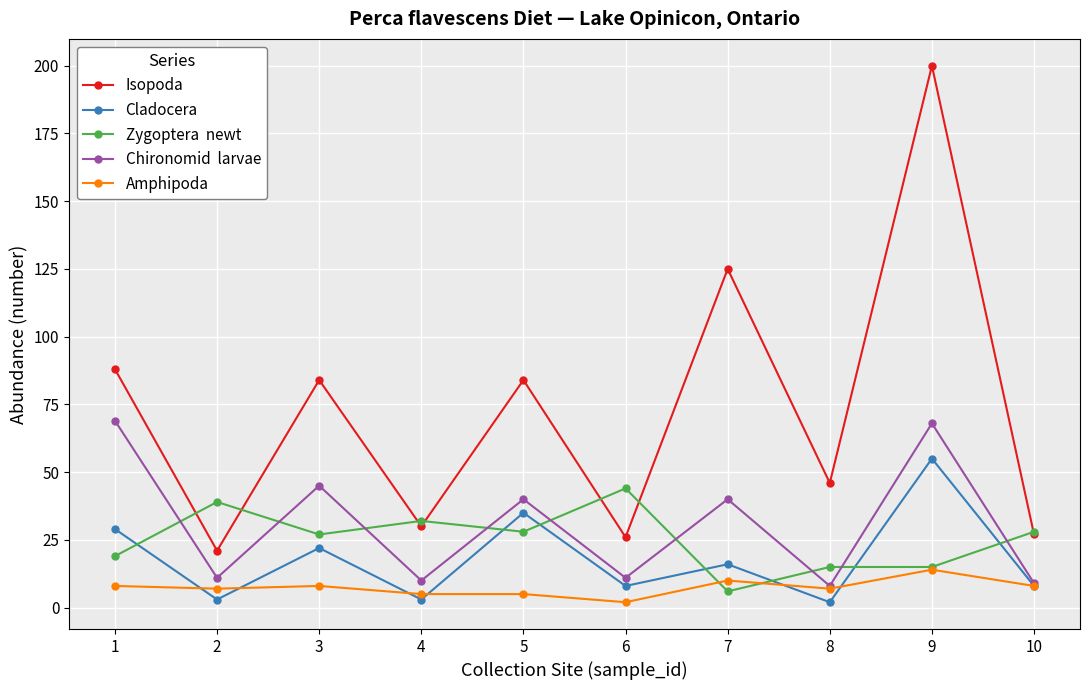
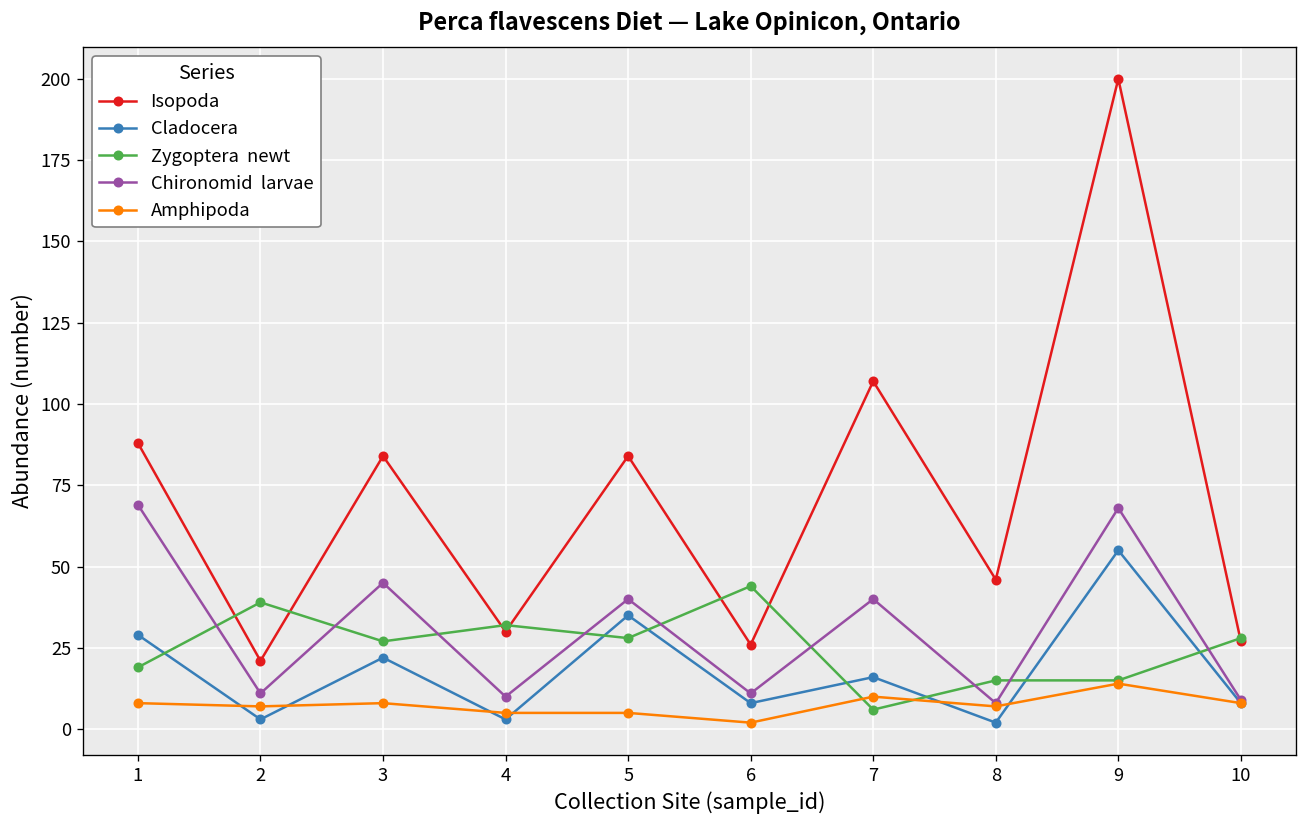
Isopoda, 7: 125 -> 107
